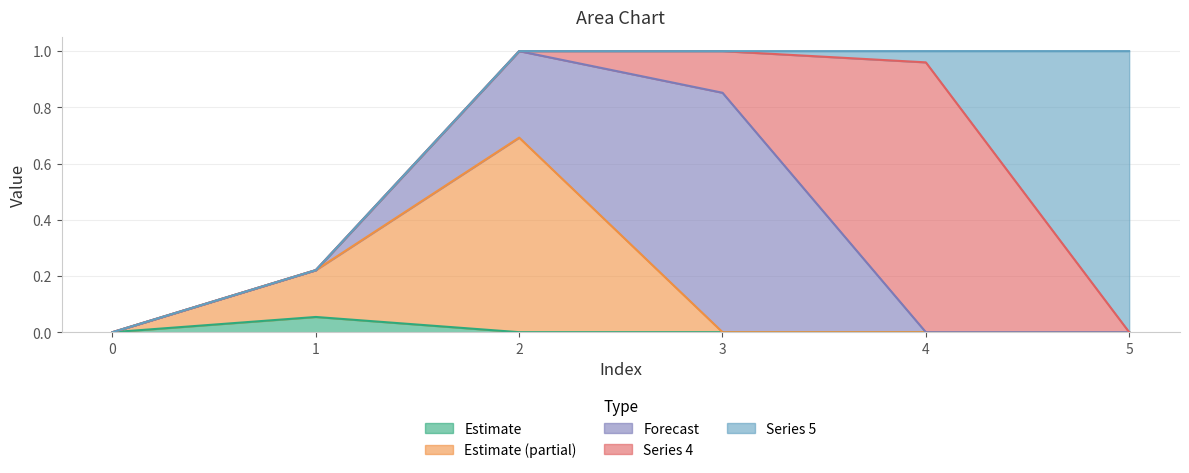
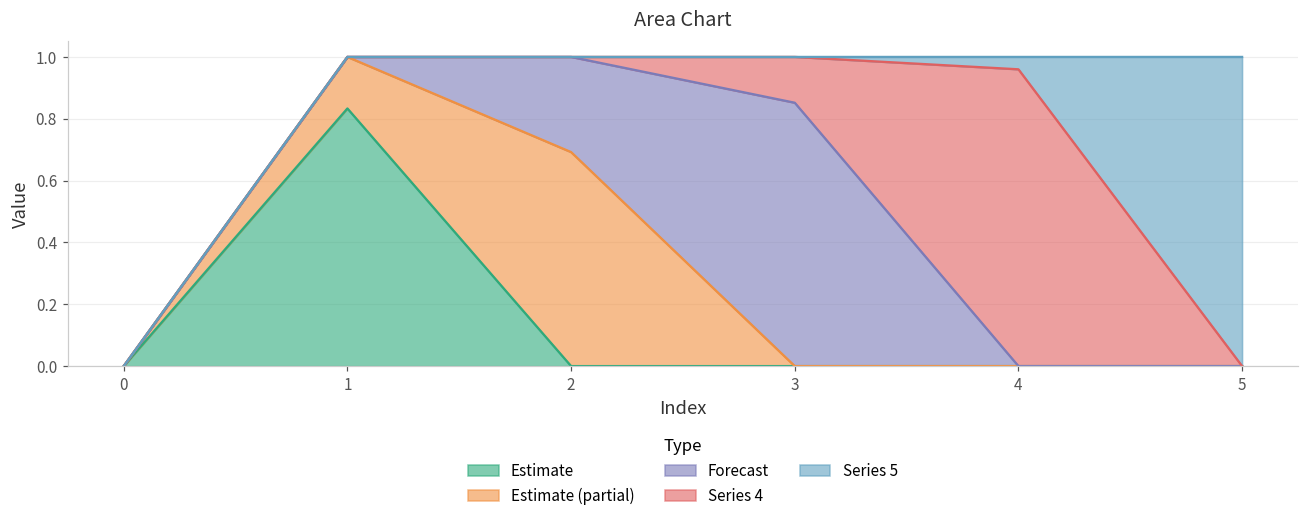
Estimate, 1: 0.05 -> 0.83
